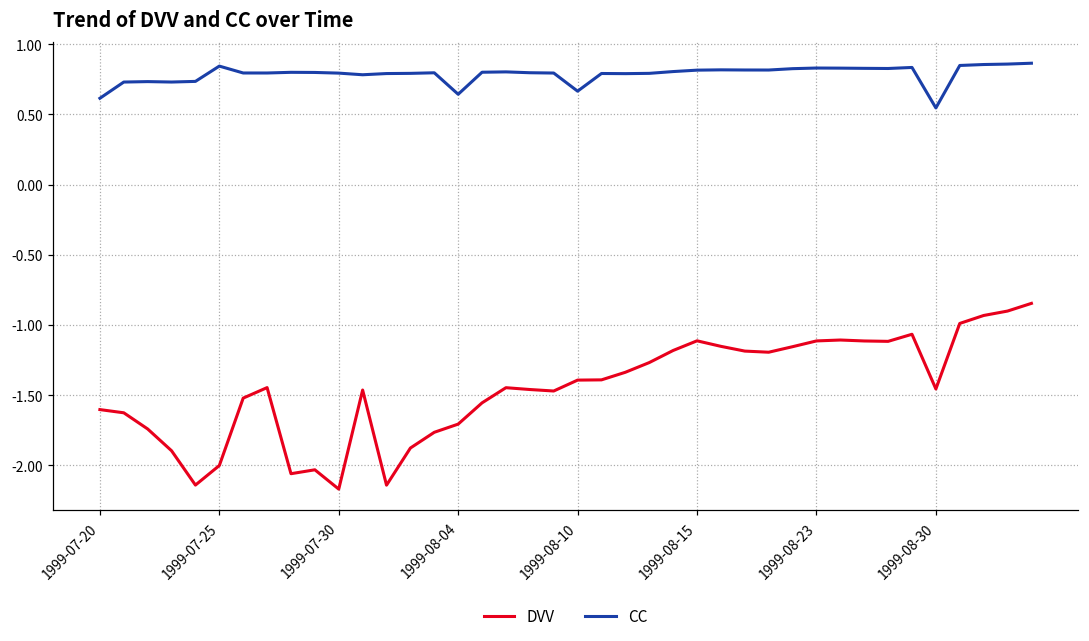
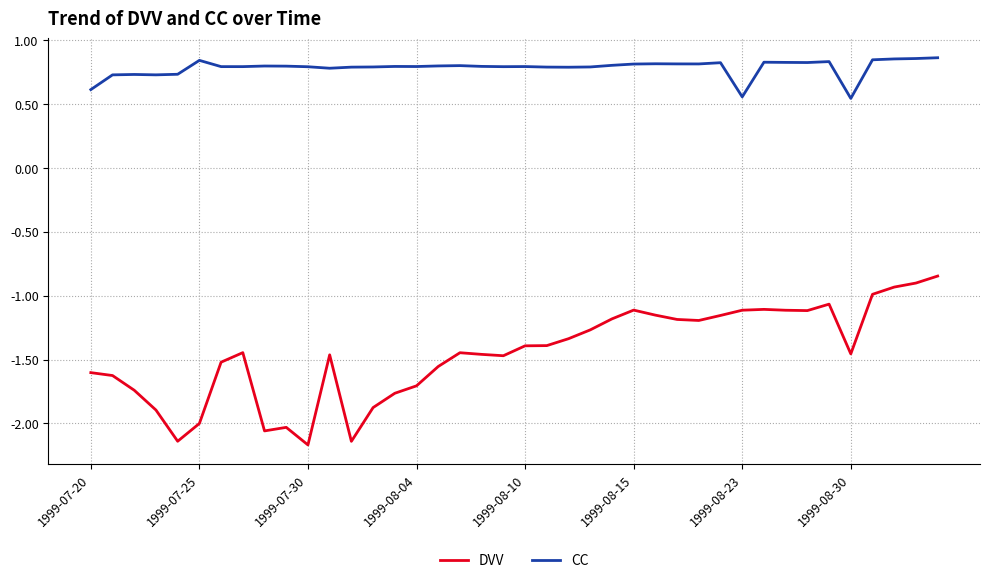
CC, 1999-08-04: 0.64 -> 0.80
CC, 1999-08-10: 0.67 -> 0.80
CC, 1999-08-23: 0.83 -> 0.56
